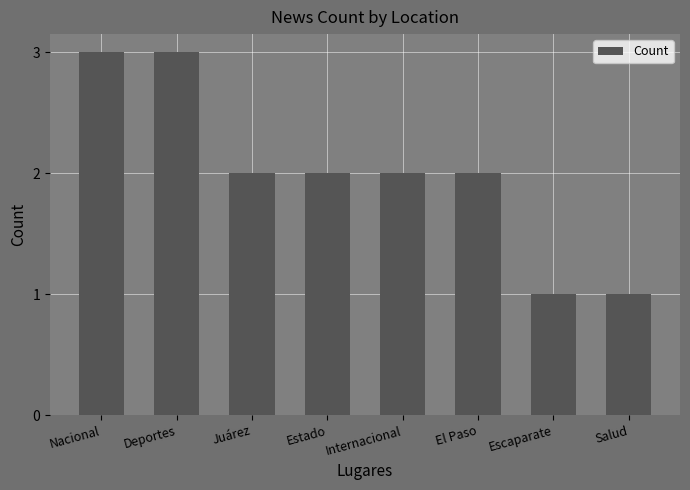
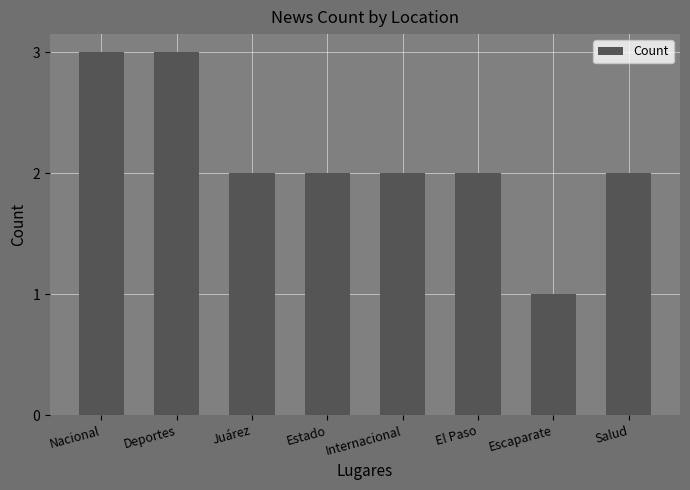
Salud: 1 -> 2
